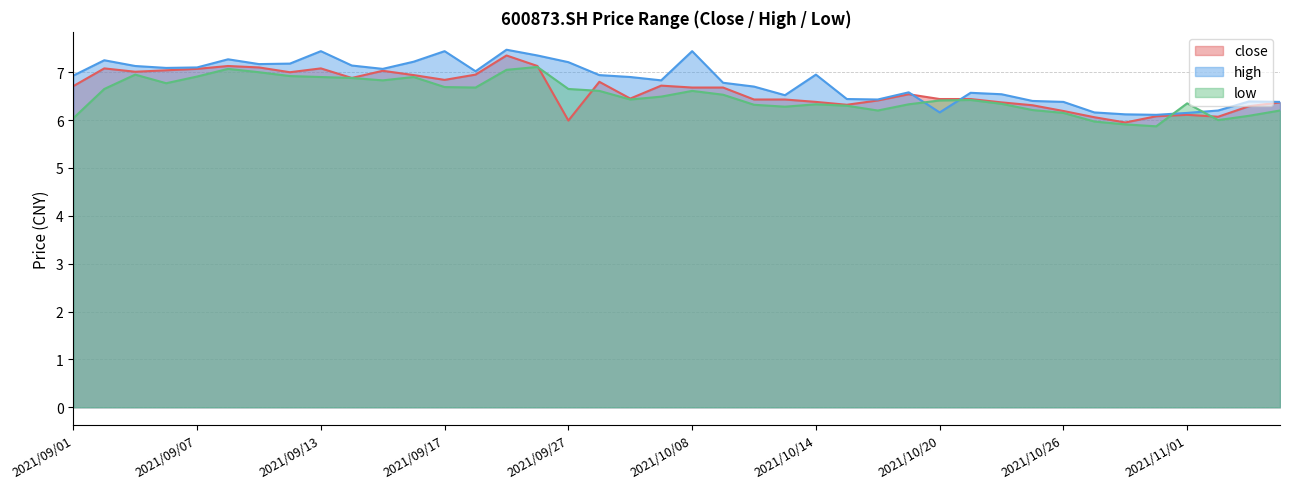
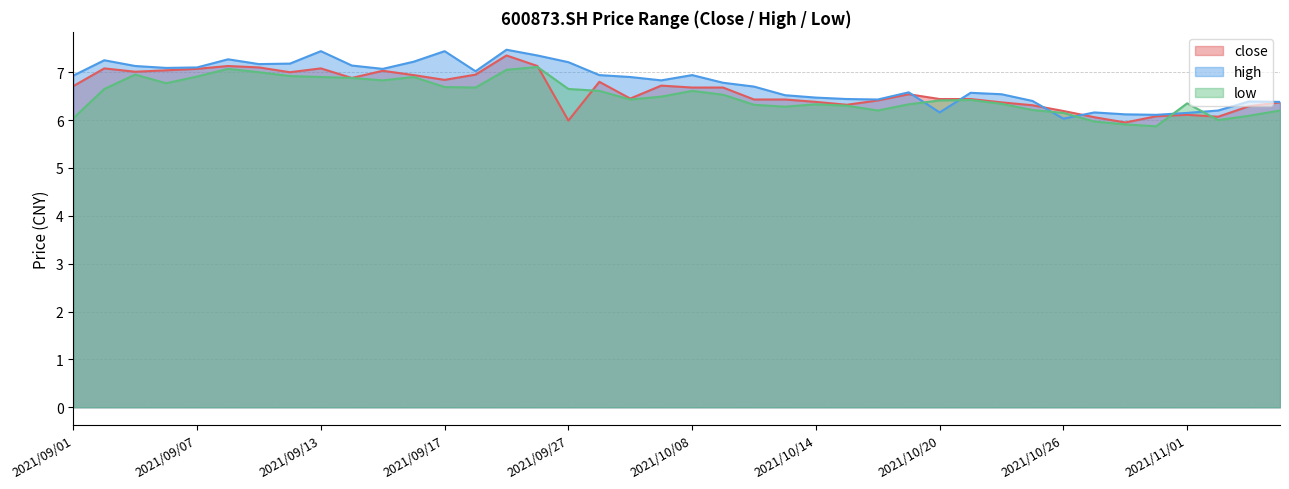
high, 2021/10/08: 7.4 -> 6.9
high, 2021/10/14: 7.0 -> 6.5
high, 2021/10/26: 6.4 -> 6.0
